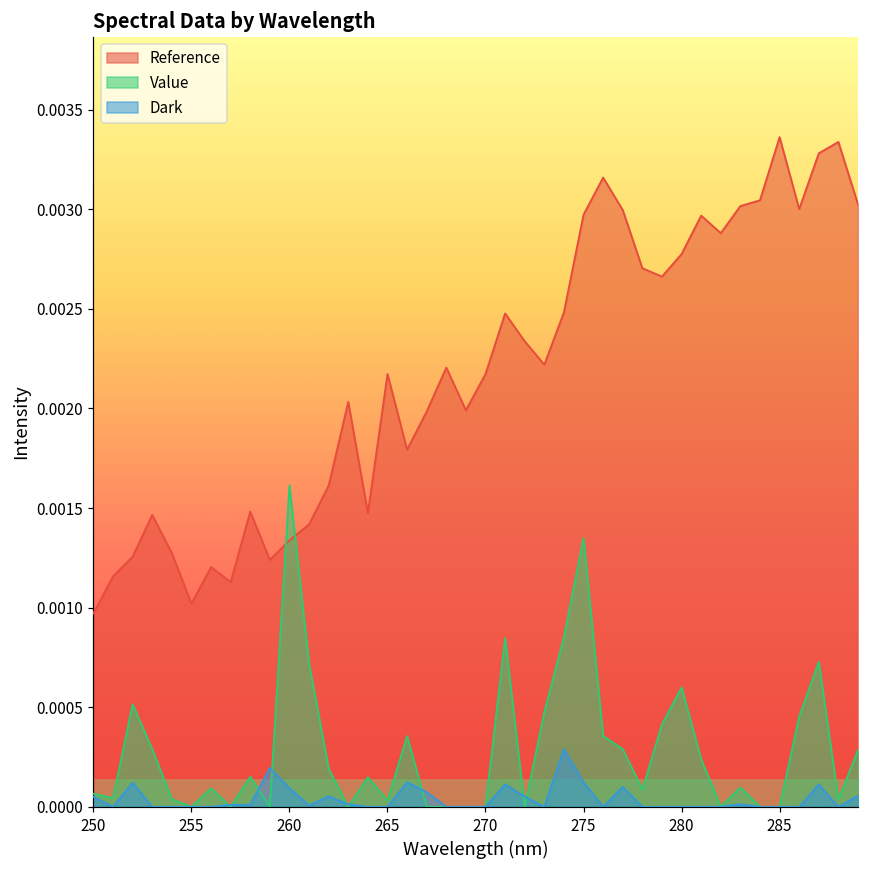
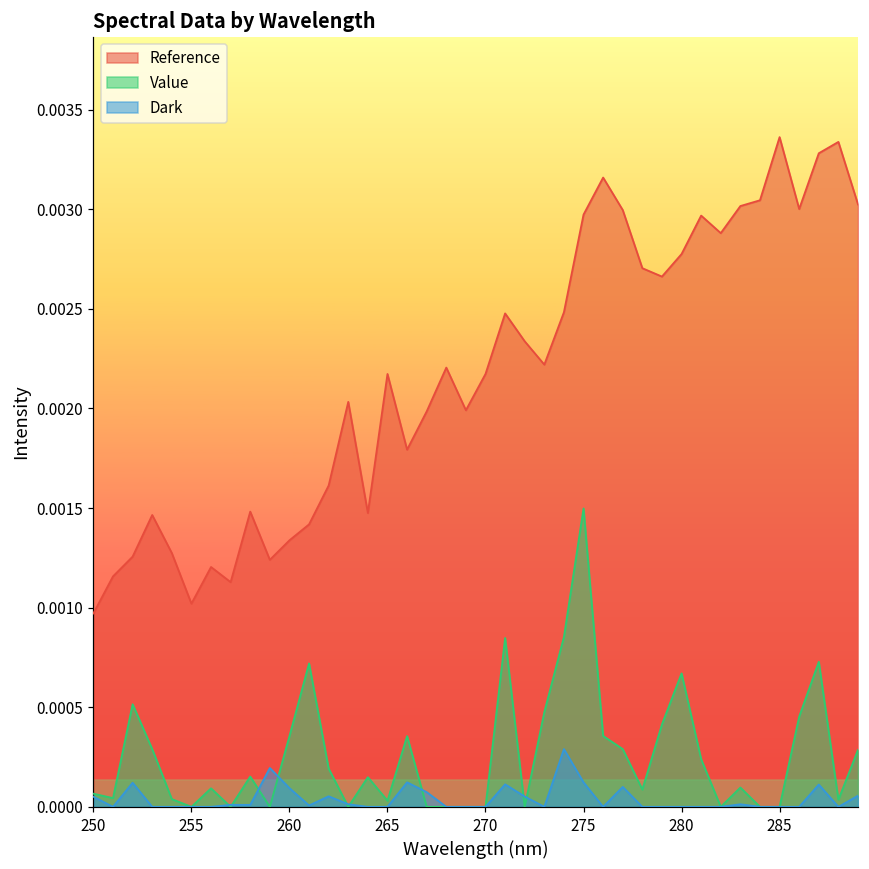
Value, 260: 0.00161 -> 0.00036
Value, 275: 0.00135 -> 0.00150
Value, 280: 0.00060 -> 0.00067
